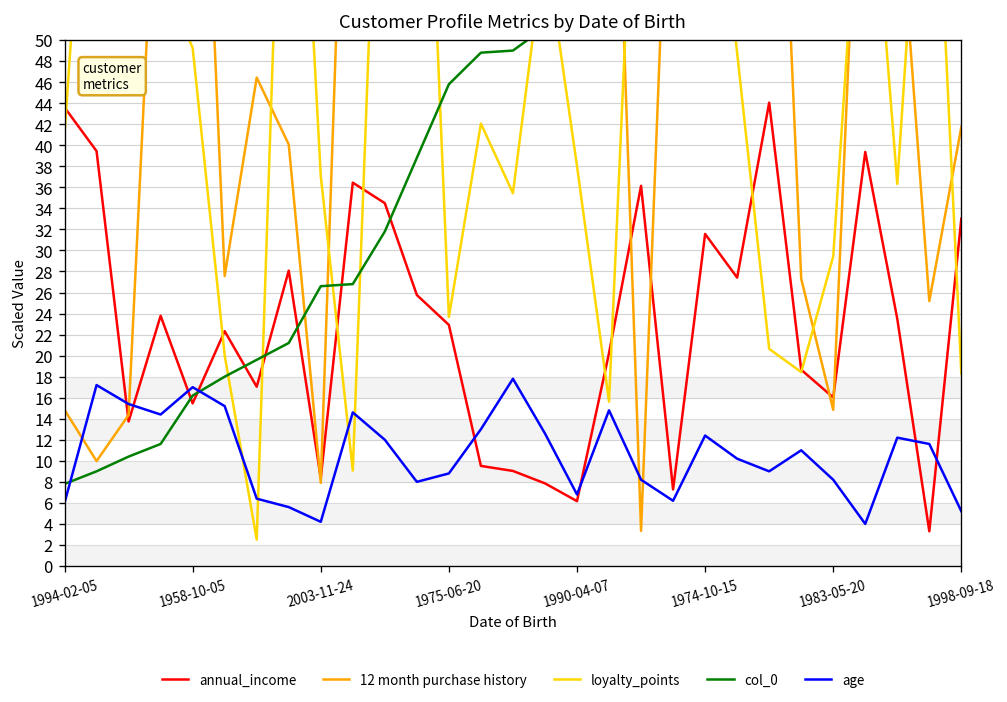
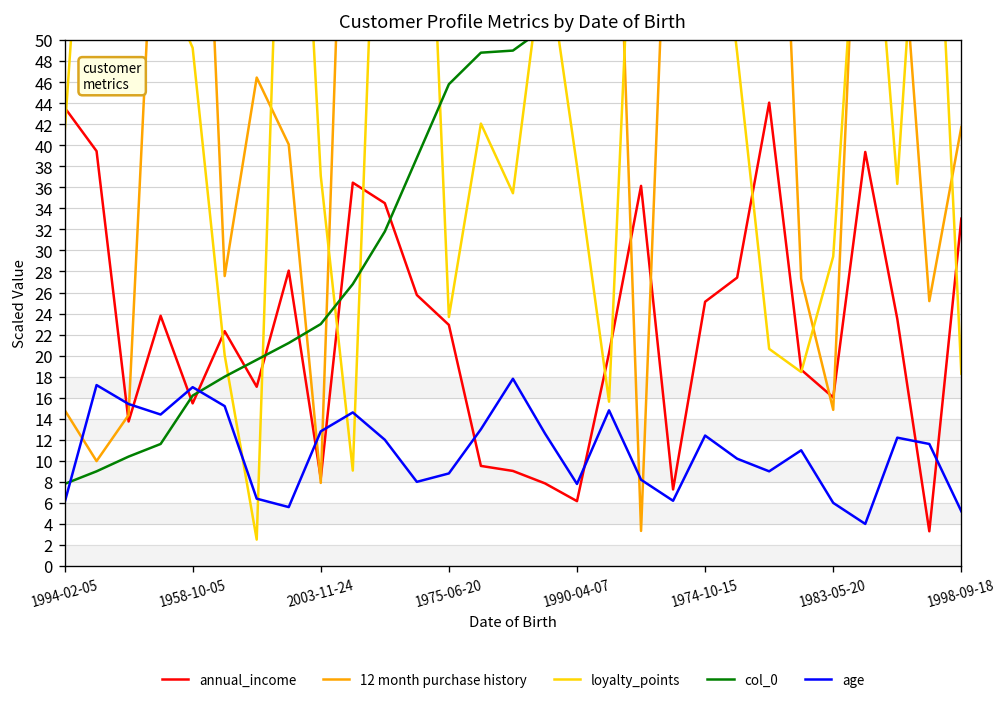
col_0, 2003-11-24: 27 -> 23
age, 2003-11-24: 4 -> 13
age, 1990-04-07: 7 -> 8
annual_income, 1974-10-15: 32 -> 25
age, 1983-05-20: 8 -> 6
